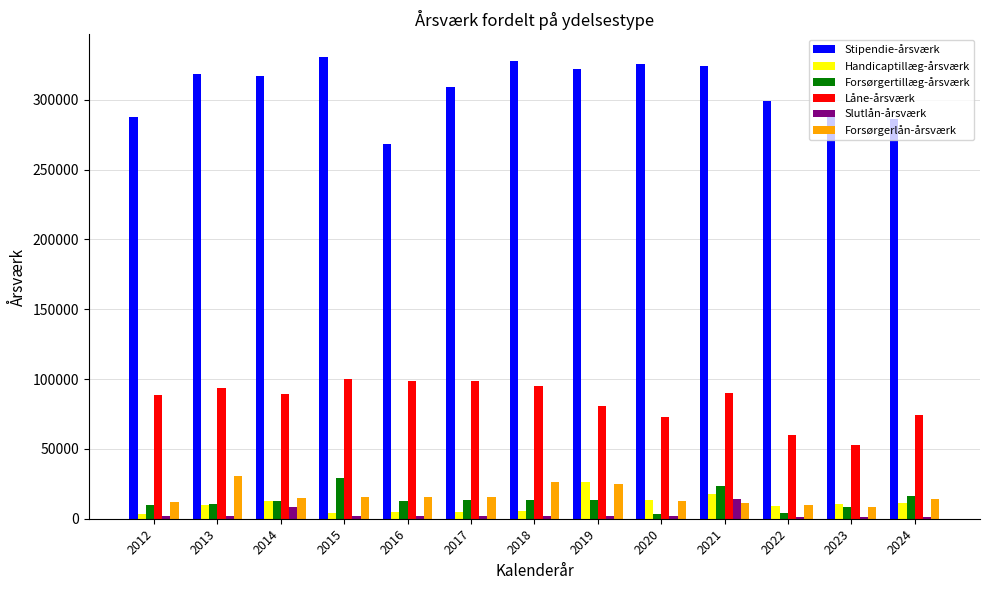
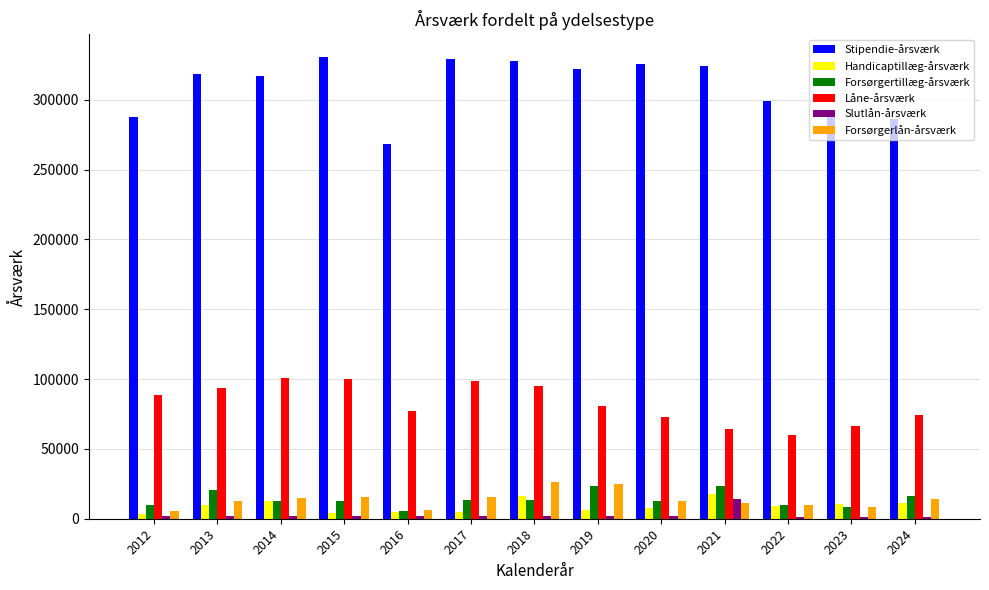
Forsørgerlån-årsværk, 2012: 12000 -> 6000
Forsørgertillæg-årsværk, 2013: 11000 -> 20000
Forsørgerlån-årsværk, 2013: 31000 -> 13000
Låne-årsværk, 2014: 90000 -> 101000
Slutlån-årsværk, 2014: 9000 -> 2000
Forsørgertillæg-årsværk, 2015: 29000 -> 13000
Forsørgertillæg-årsværk, 2016: 13000 -> 5000
Låne-årsværk, 2016: 98000 -> 77000
Forsørgerlån-årsværk, 2016: 15000 -> 7000
Stipendie-årsværk, 2017: 309000 -> 329000
Handicaptillæg-årsværk, 2018: 6000 -> 16000
Handicaptillæg-årsværk, 2019: 26000 -> 7000
Forsørgertillæg-årsværk, 2019: 13000 -> 23000
Handicaptillæg-årsværk, 2020: 13000 -> 8000
Forsørgertillæg-årsværk, 2020: 4000 -> 13000
Låne-årsværk, 2021: 90000 -> 64000
Forsørgertillæg-årsværk, 2022: 4000 -> 10000
Låne-årsværk, 2023: 53000 -> 66000
